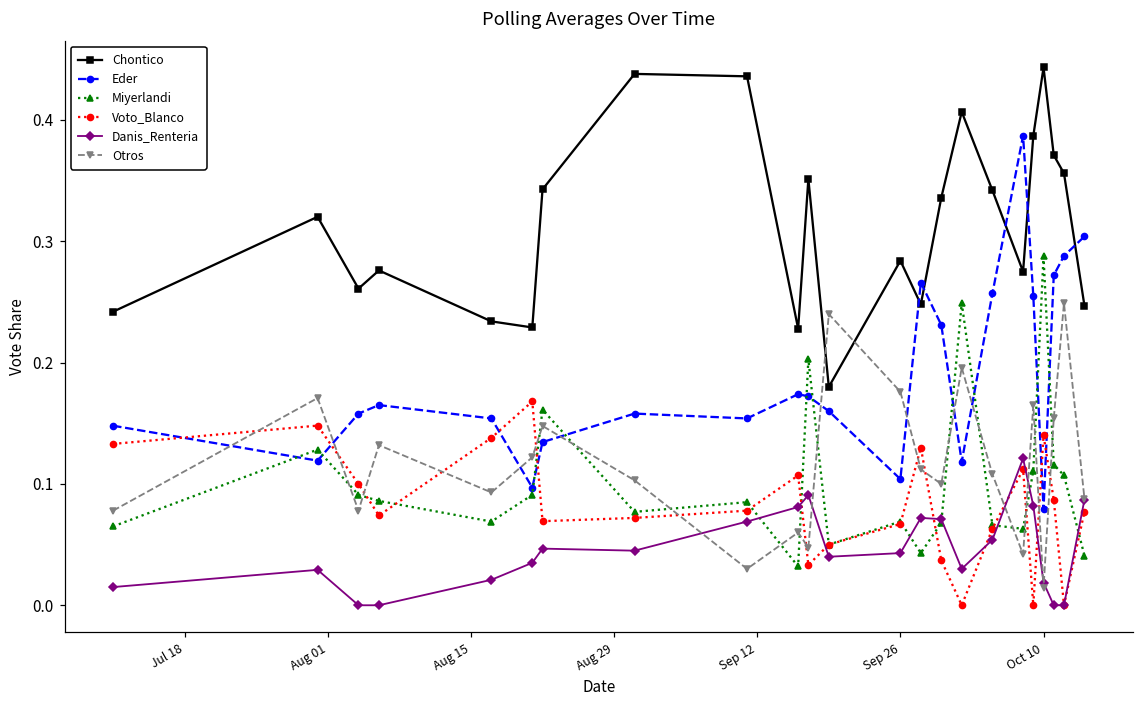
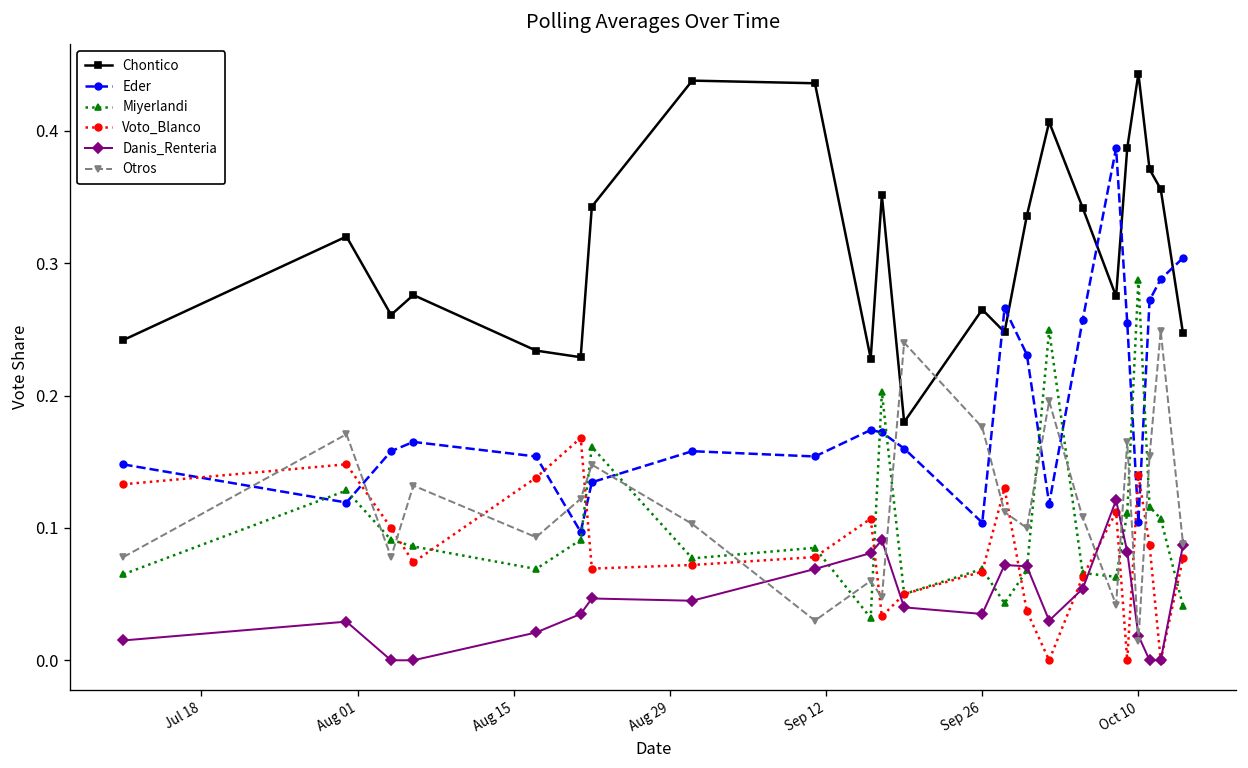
Chontico, Sep 26: 0.284 -> 0.265
Danis_Renteria, Sep 26: 0.043 -> 0.035
Eder, Oct 10: 0.079 -> 0.105
